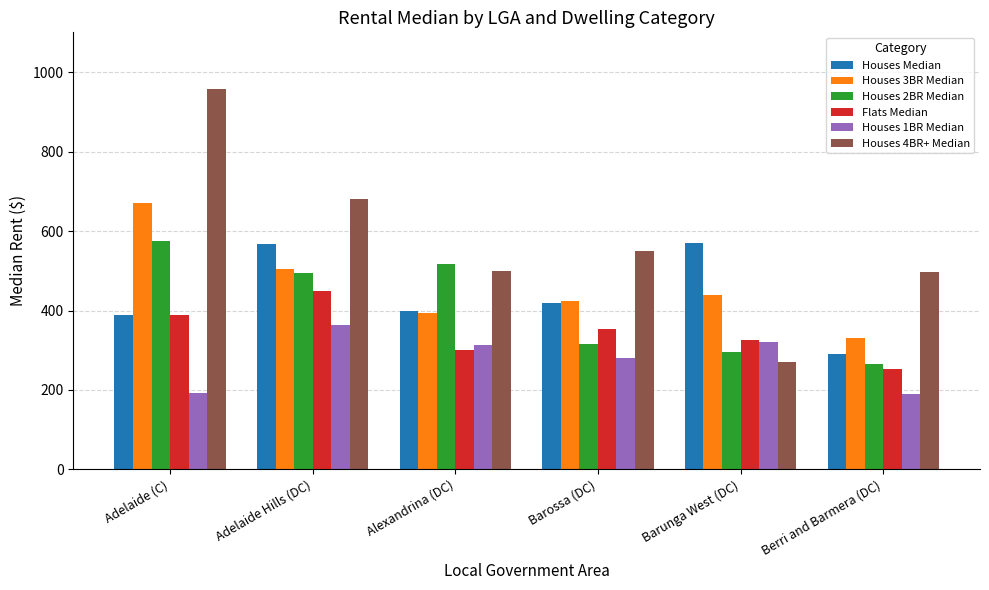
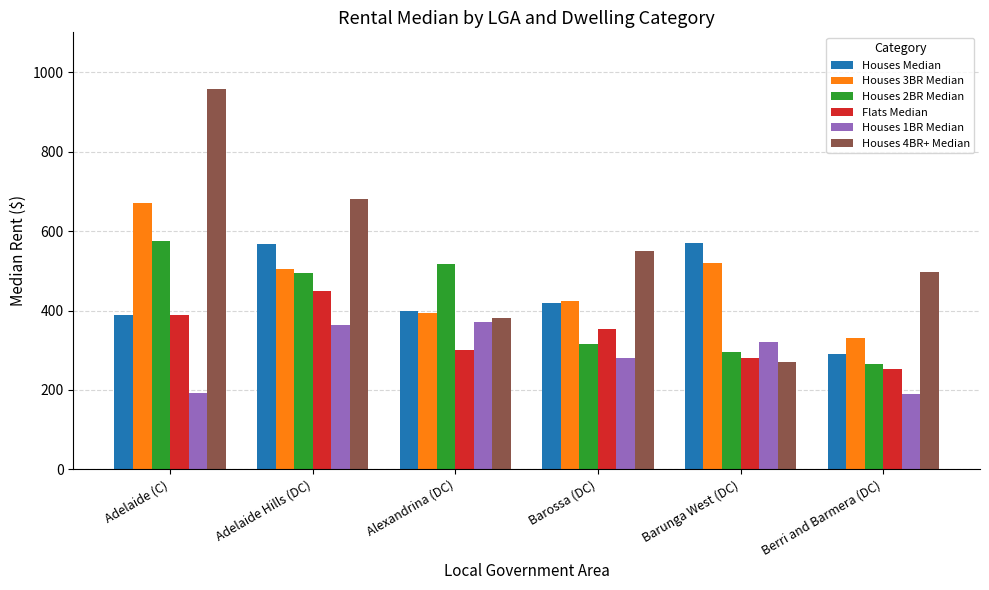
Houses 1BR Median, Alexandrina (DC): 310 -> 370
Houses 4BR+ Median, Alexandrina (DC): 500 -> 380
Houses 3BR Median, Barunga West (DC): 440 -> 520
Flats Median, Barunga West (DC): 330 -> 280
